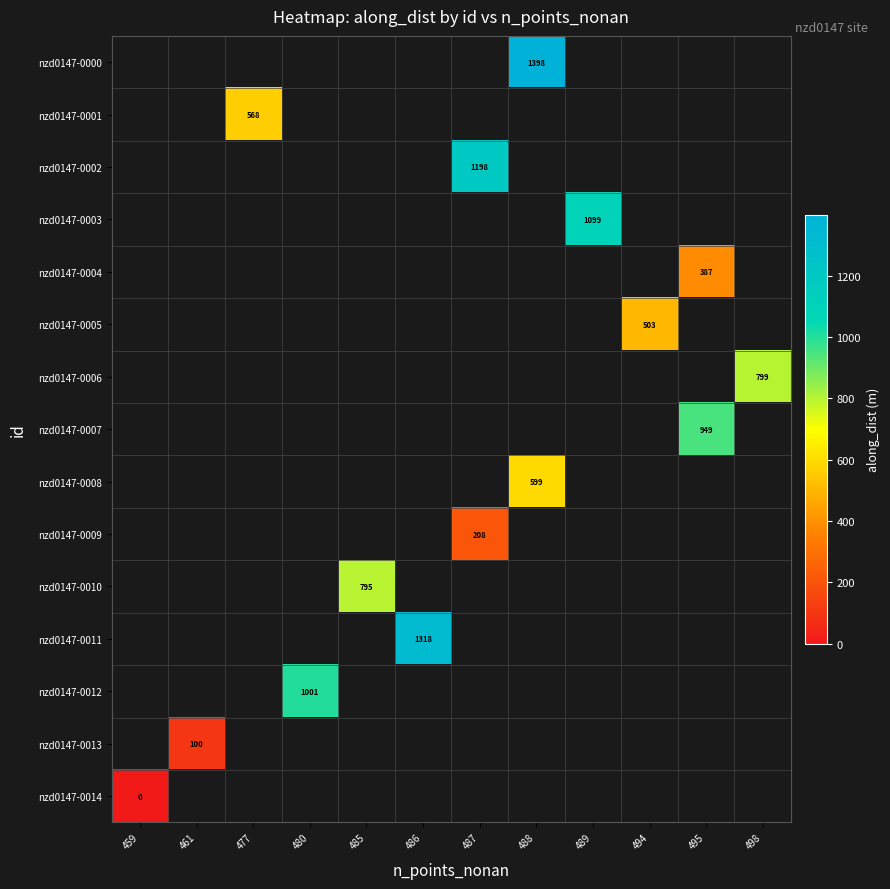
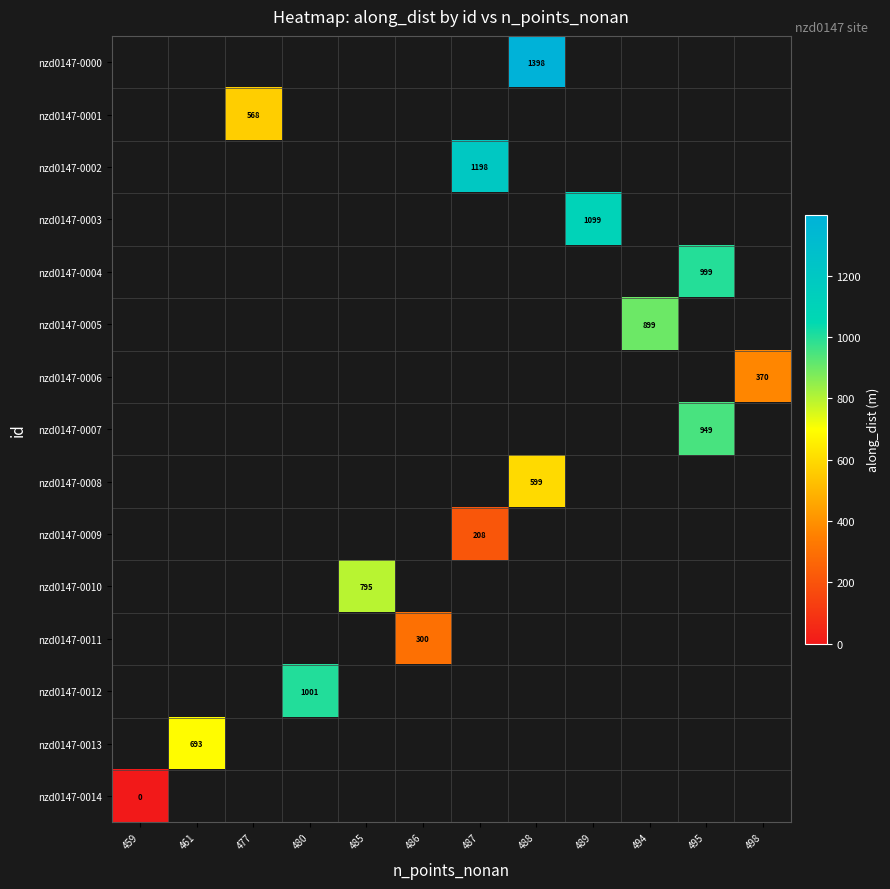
nzd0147-0004, 495: 387 -> 999
nzd0147-0005, 494: 503 -> 899
nzd0147-0006, 498: 799 -> 370
nzd0147-0011, 486: 1318 -> 300
nzd0147-0013, 461: 100 -> 693
